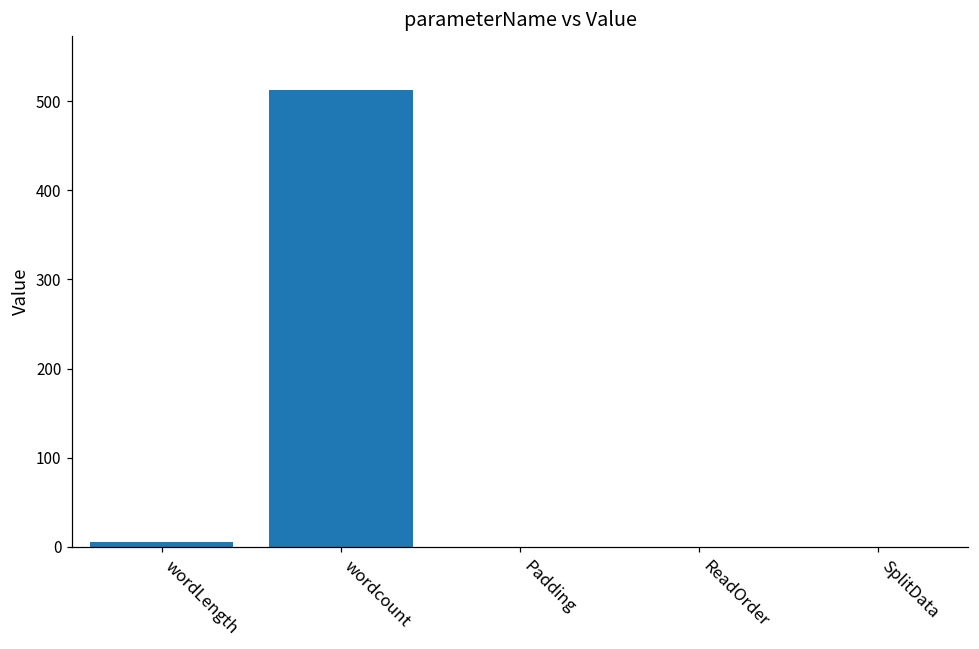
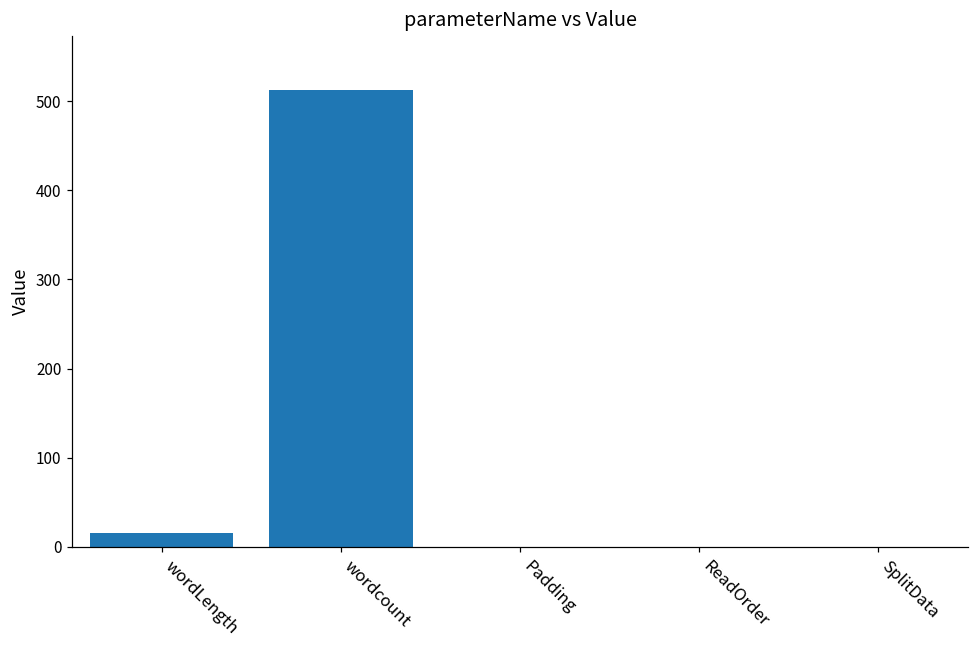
wordLength: 10 -> 20
